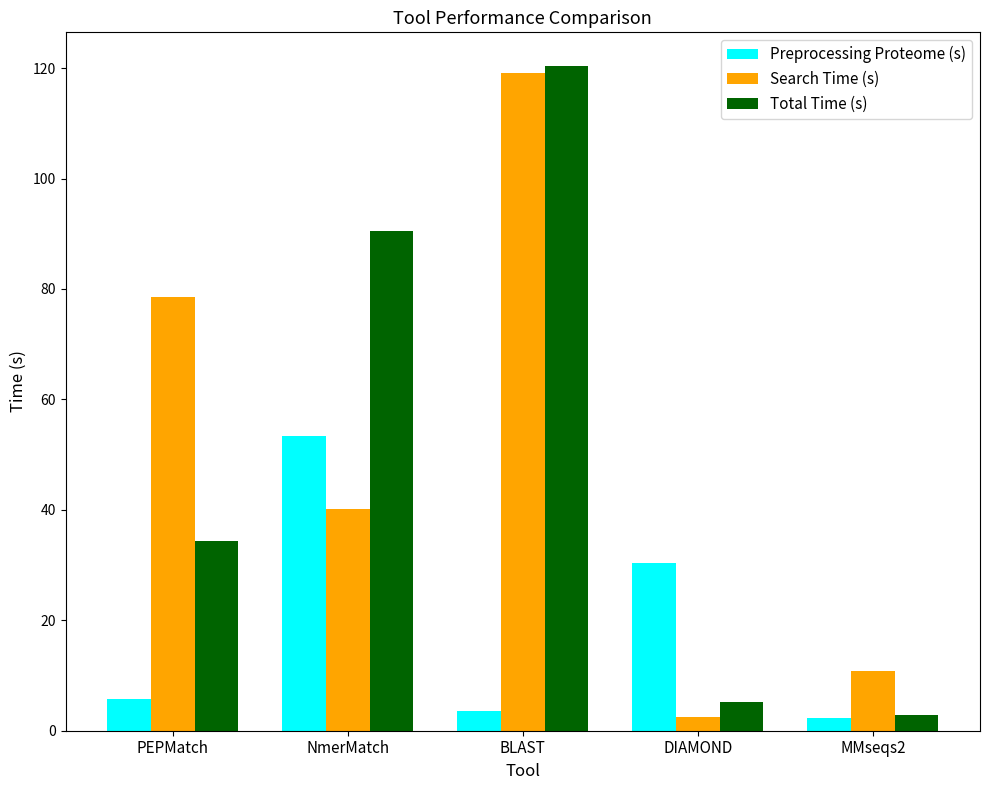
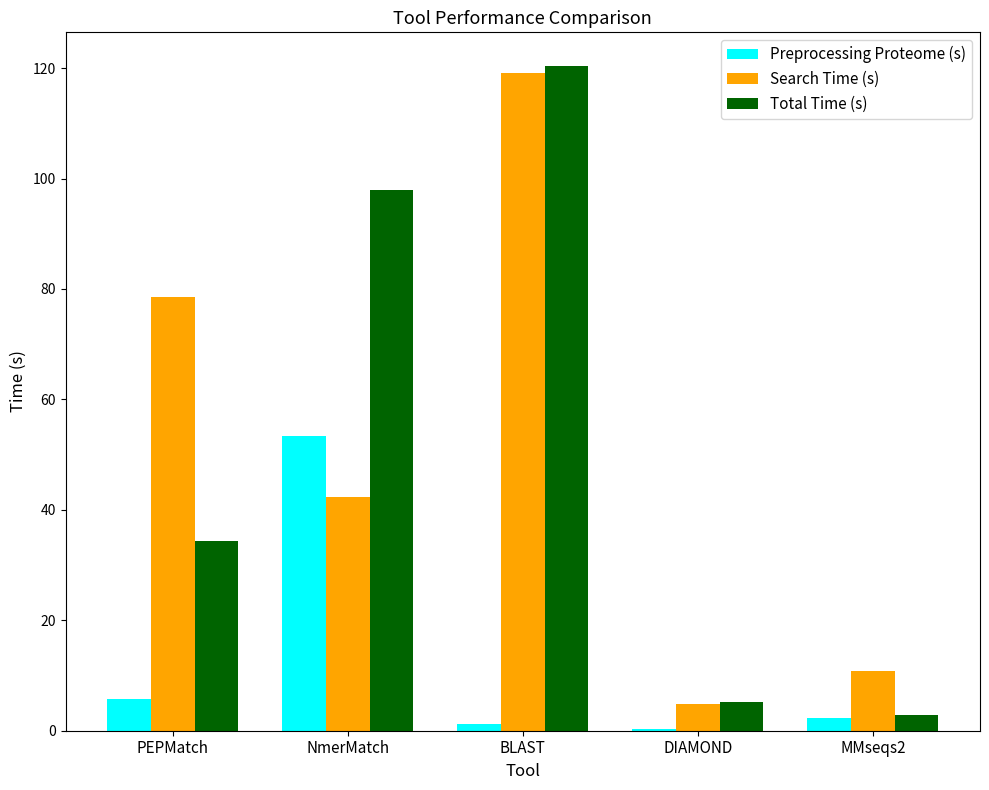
Search Time (s), NmerMatch: 40 -> 42
Total Time (s), NmerMatch: 90 -> 98
Preprocessing Proteome (s), BLAST: 4 -> 1
Preprocessing Proteome (s), DIAMOND: 30 -> 0
Search Time (s), DIAMOND: 2 -> 5
